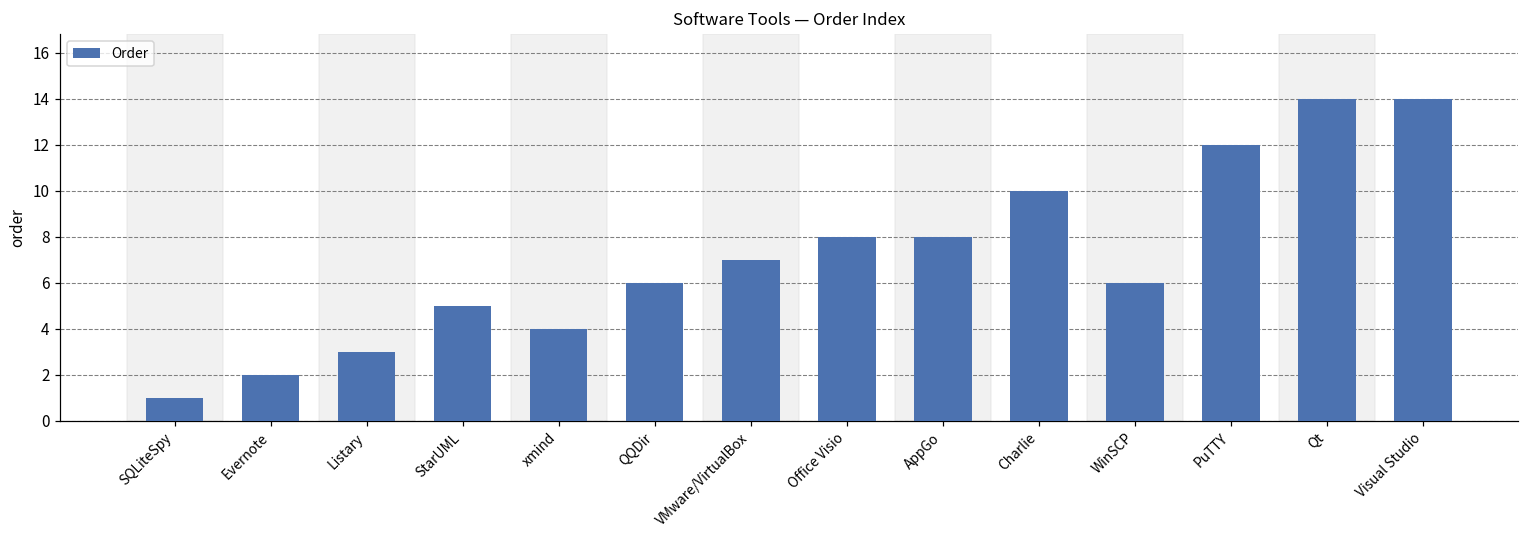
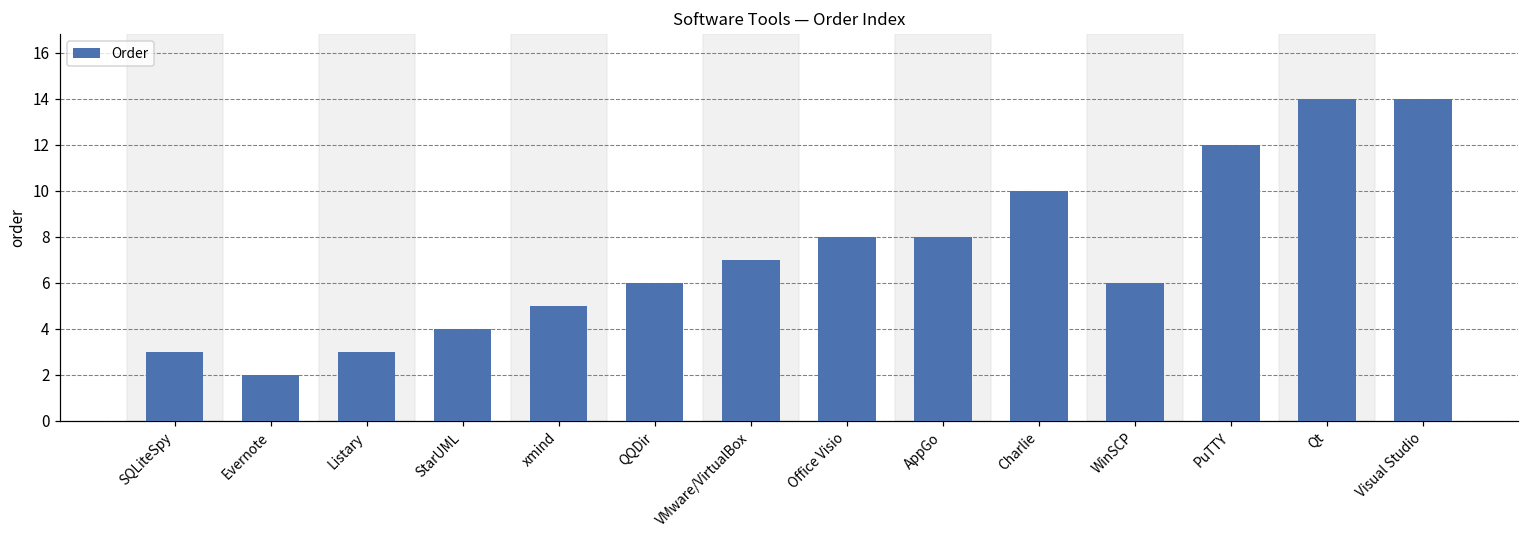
SQLiteSpy: 1 -> 3
StarUML: 5 -> 4
xmind: 4 -> 5
